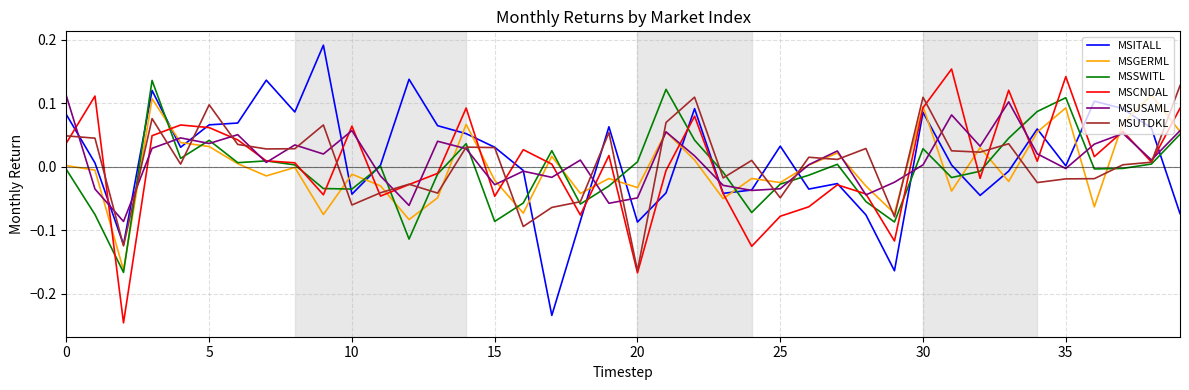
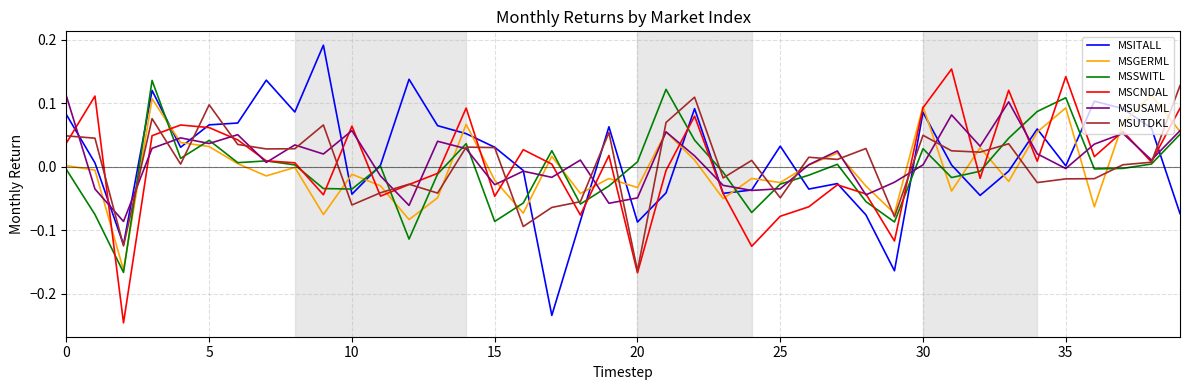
MSUTDKL, 30: 0.11 -> 0.05
